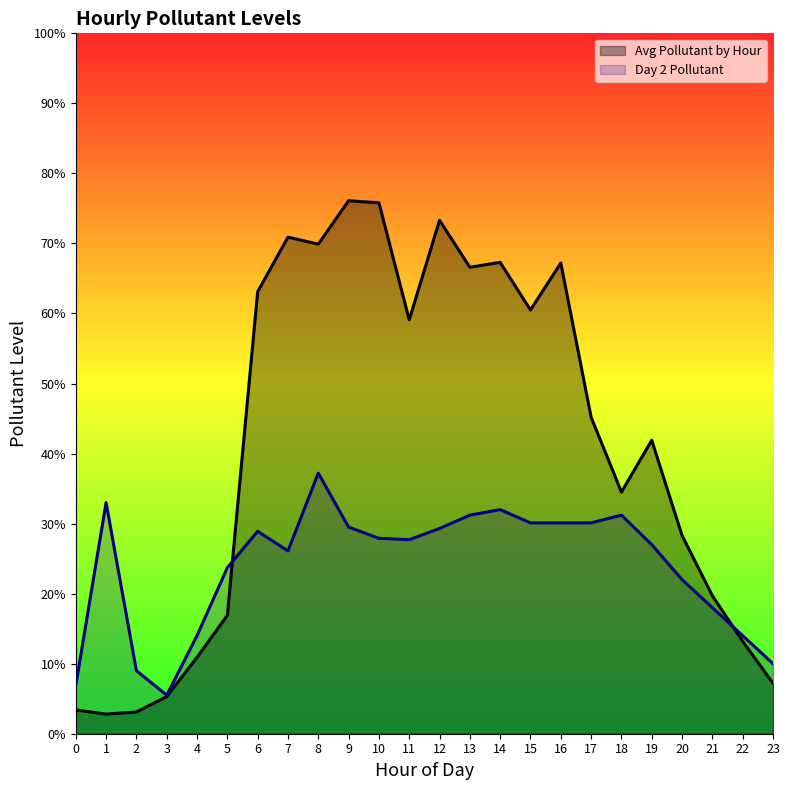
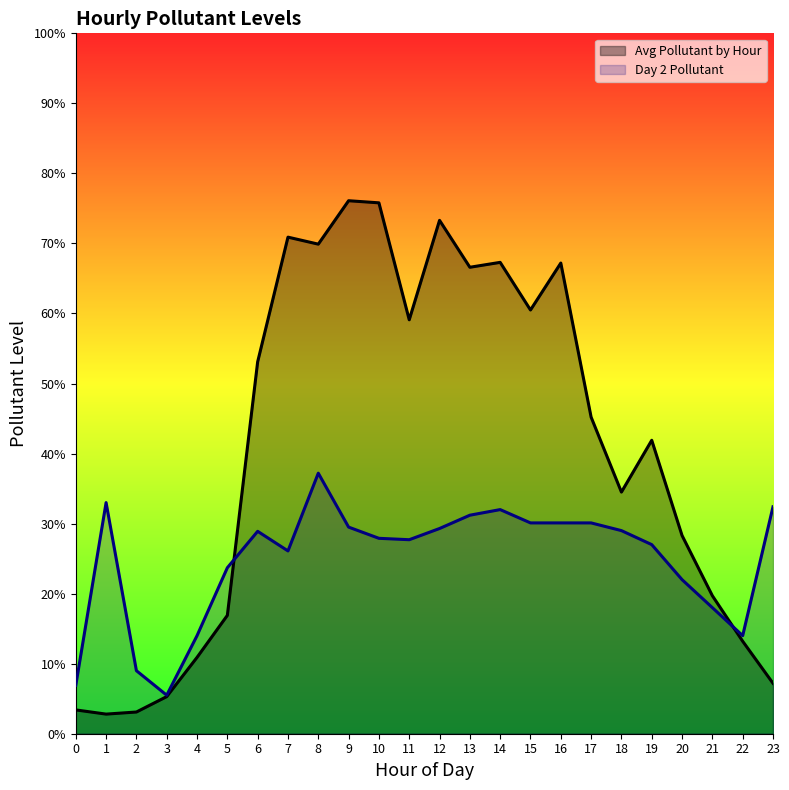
Avg Pollutant by Hour, 6: 63% -> 53%
Day 2 Pollutant, 18: 31% -> 29%
Day 2 Pollutant, 23: 10% -> 32%
